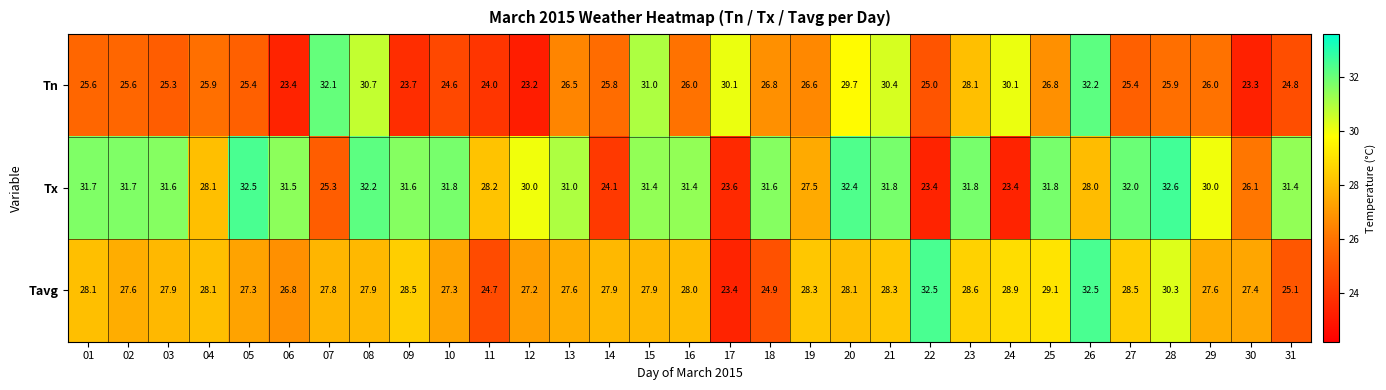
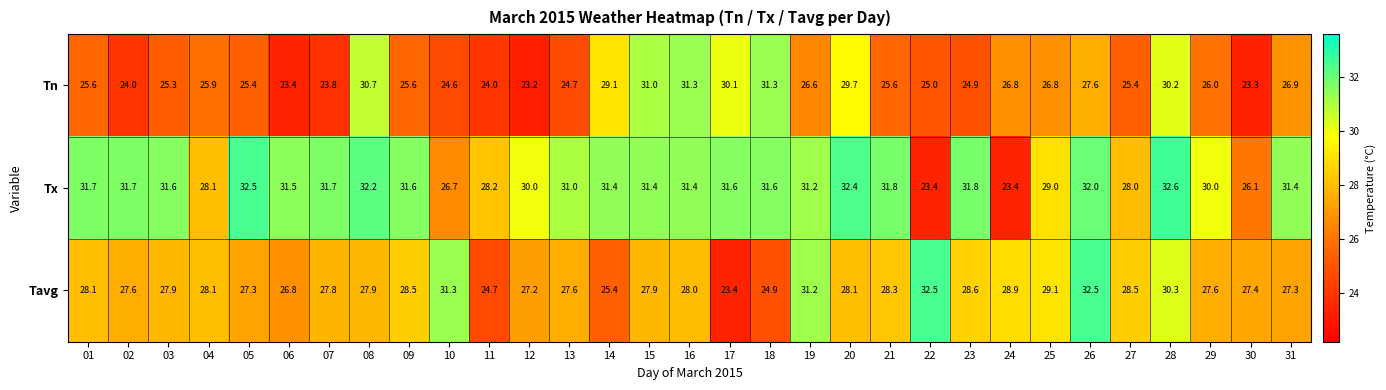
Tn, 02: 25.6 -> 24.0
Tn, 07: 32.1 -> 23.8
Tn, 09: 23.7 -> 25.6
Tn, 13: 26.5 -> 24.7
Tn, 14: 25.8 -> 29.1
Tn, 16: 26.0 -> 31.3
Tn, 18: 26.8 -> 31.3
Tn, 21: 30.4 -> 25.6
Tn, 23: 28.1 -> 24.9
Tn, 24: 30.1 -> 26.8
Tn, 26: 32.2 -> 27.6
Tn, 28: 25.9 -> 30.2
Tn, 31: 24.8 -> 26.9
Tx, 07: 25.3 -> 31.7
Tx, 10: 31.8 -> 26.7
Tx, 14: 24.1 -> 31.4
Tx, 17: 23.6 -> 31.6
Tx, 19: 27.5 -> 31.2
Tx, 25: 31.8 -> 29.0
Tx, 26: 28.0 -> 32.0
Tx, 27: 32.0 -> 28.0
Tavg, 10: 27.3 -> 31.3
Tavg, 14: 27.9 -> 25.4
Tavg, 19: 28.3 -> 31.2
Tavg, 31: 25.1 -> 27.3
